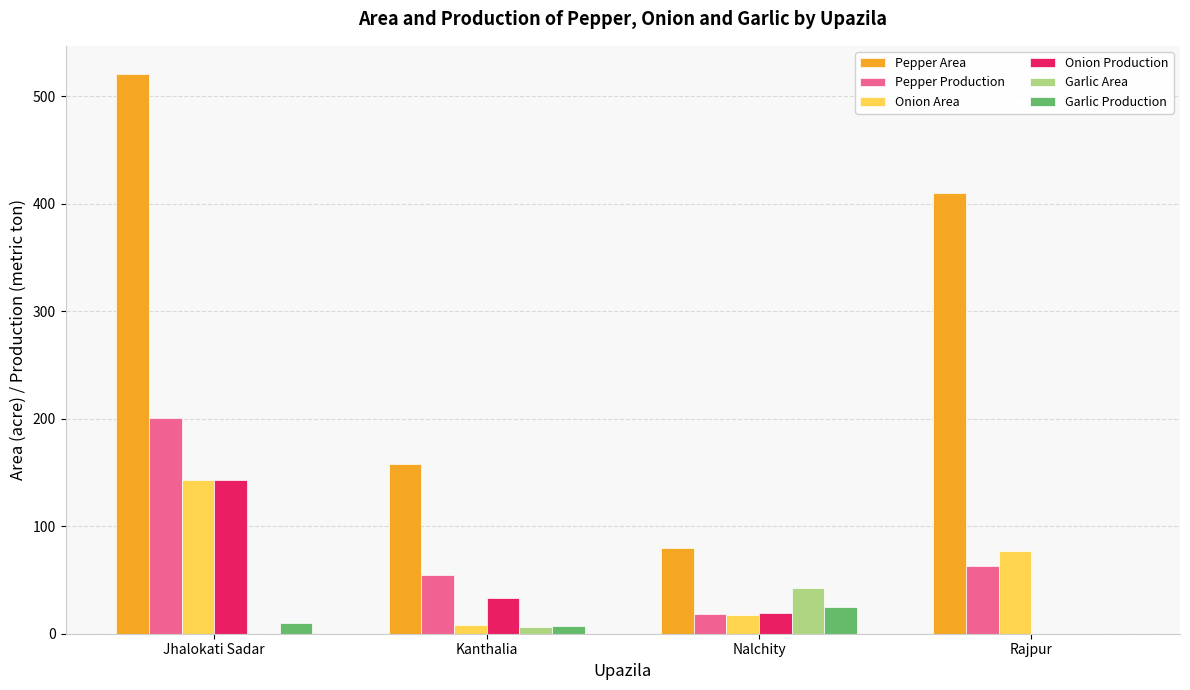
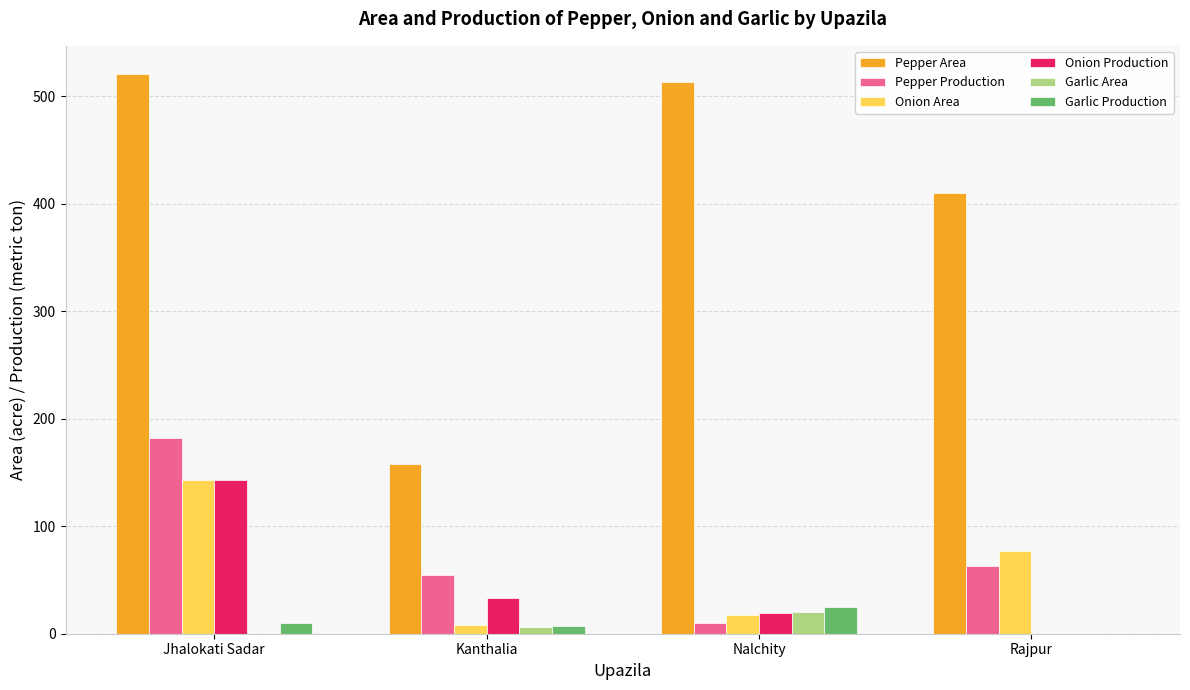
Pepper Production, Jhalokati Sadar: 201 -> 182
Pepper Area, Nalchity: 80 -> 513
Pepper Production, Nalchity: 18 -> 10
Garlic Area, Nalchity: 43 -> 20
